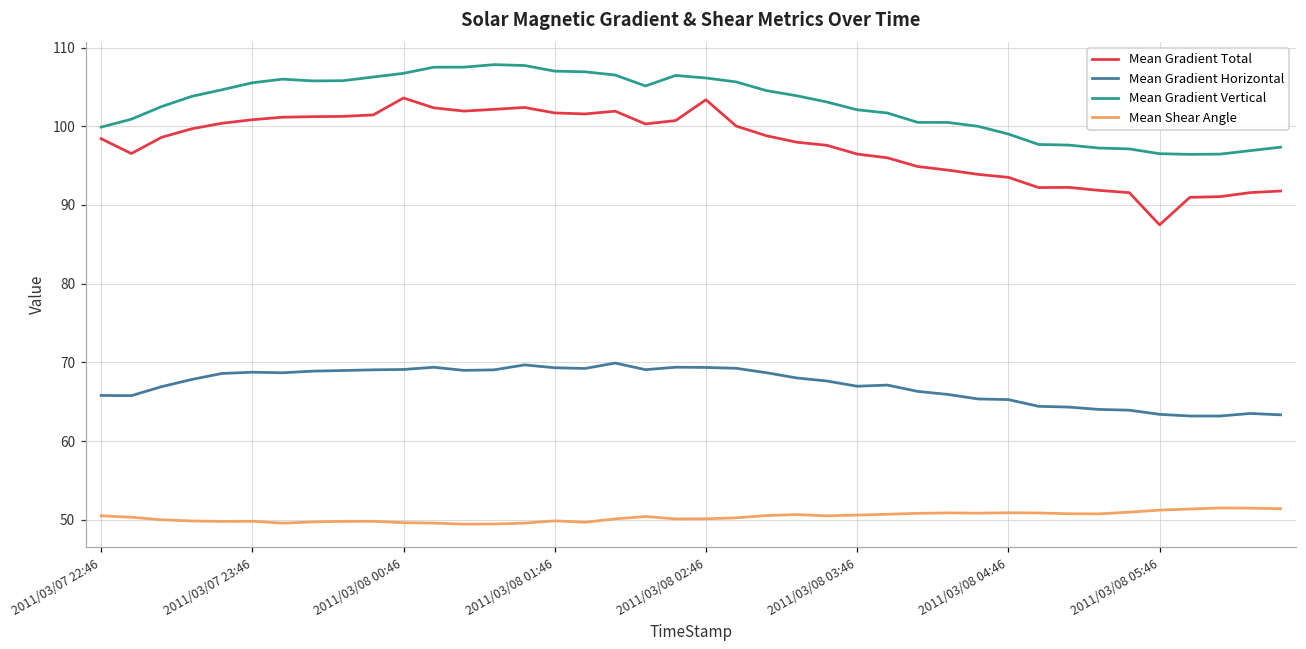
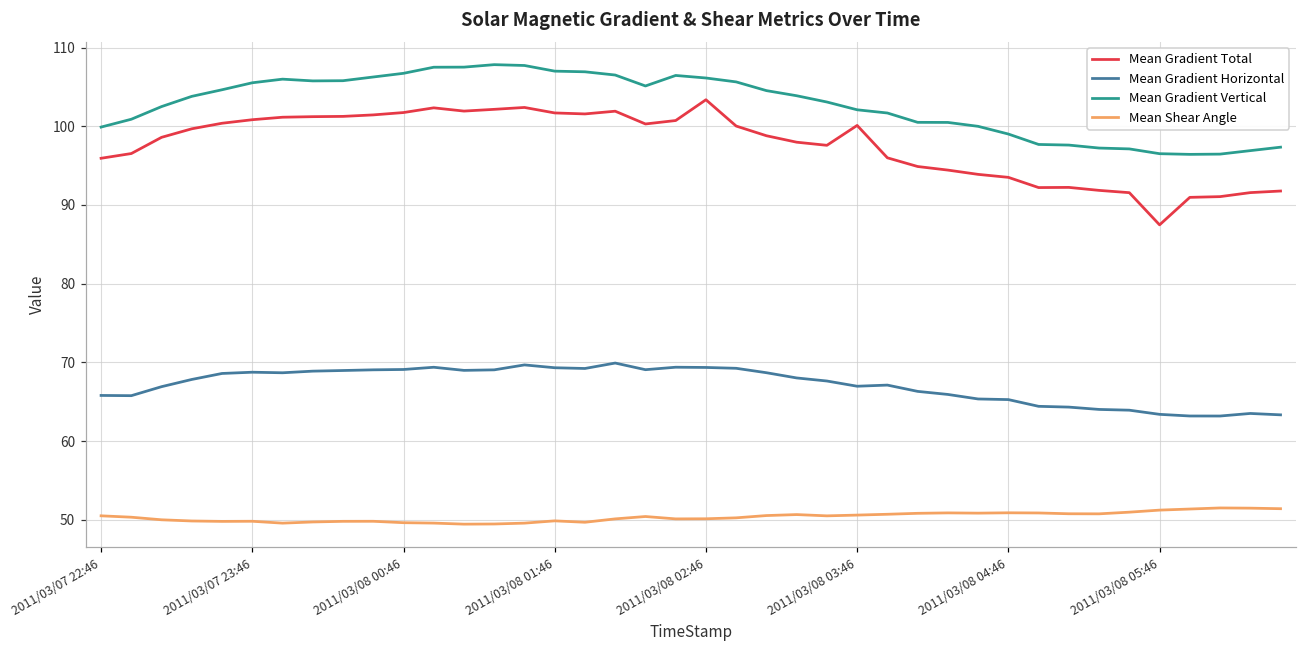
Mean Gradient Total, 2011/03/07 22:46: 98 -> 96
Mean Gradient Total, 2011/03/08 00:46: 104 -> 102
Mean Gradient Total, 2011/03/08 03:46: 96 -> 100
